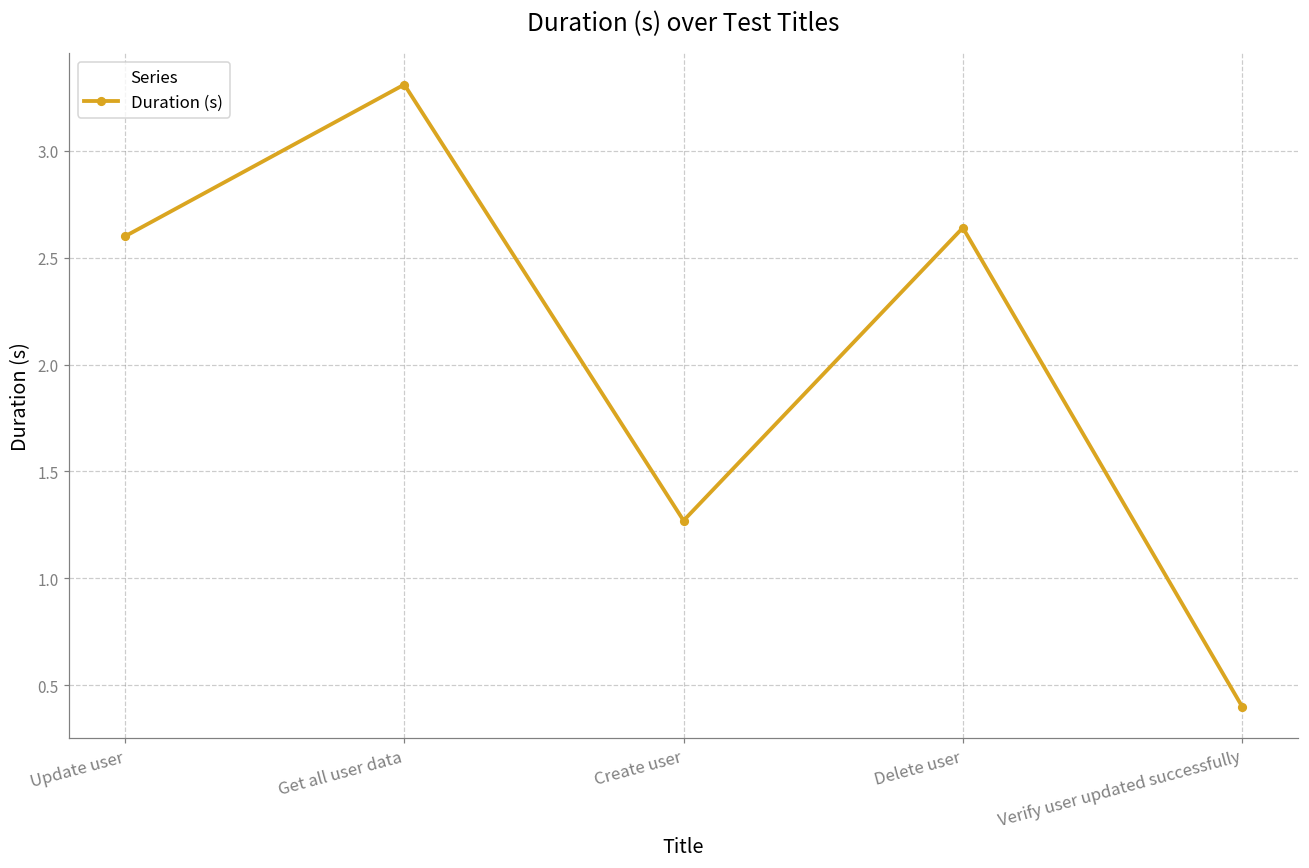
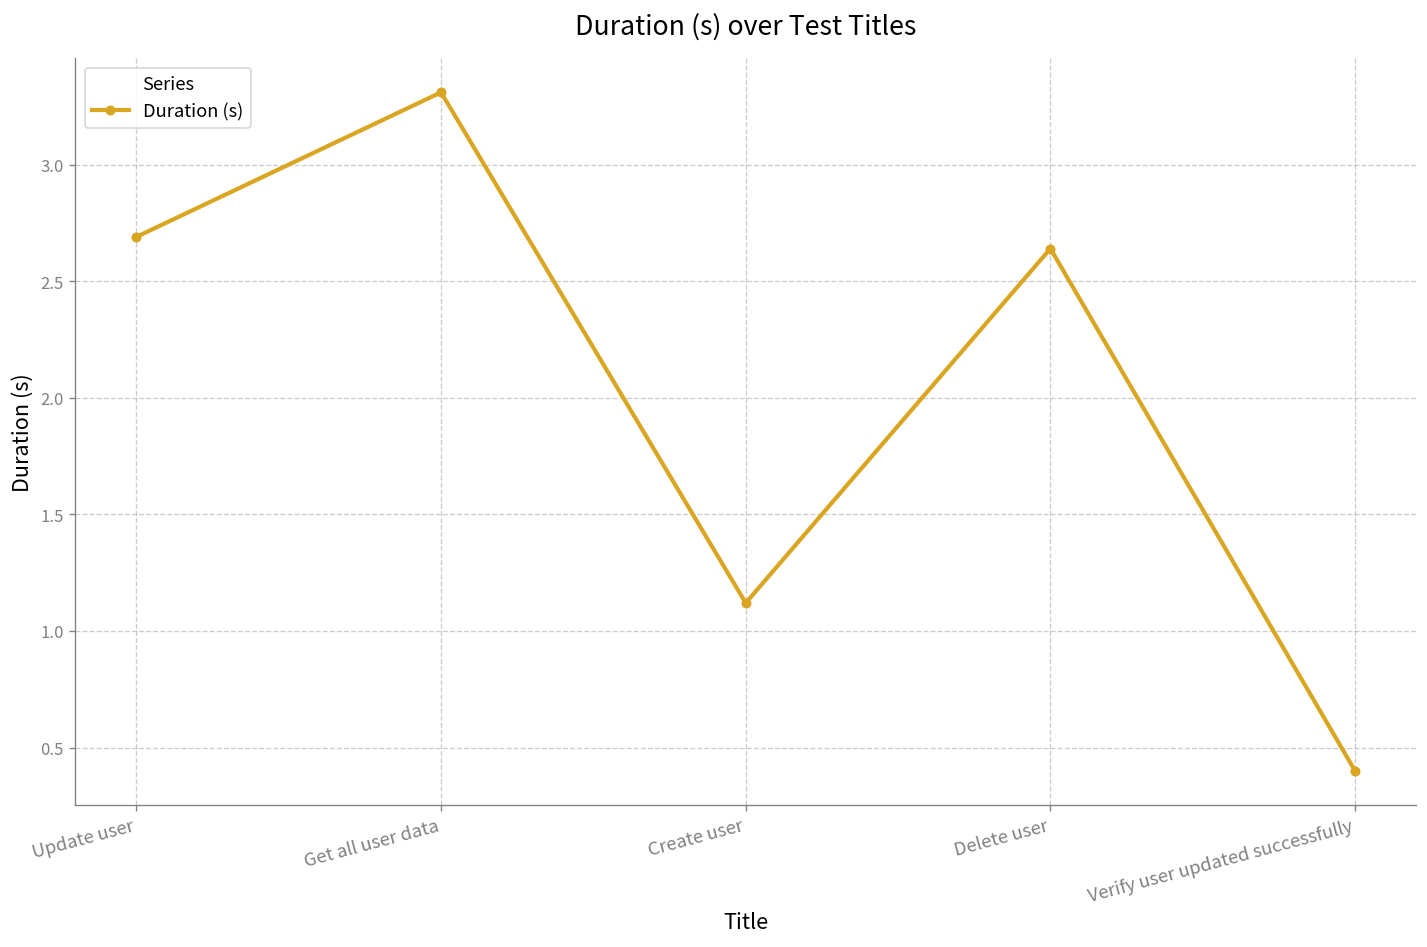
Update user: 2.60 -> 2.69
Create user: 1.27 -> 1.12
